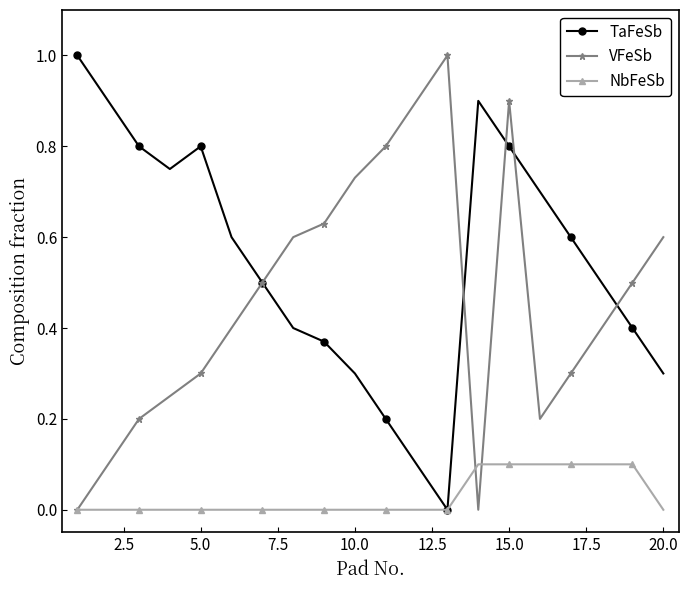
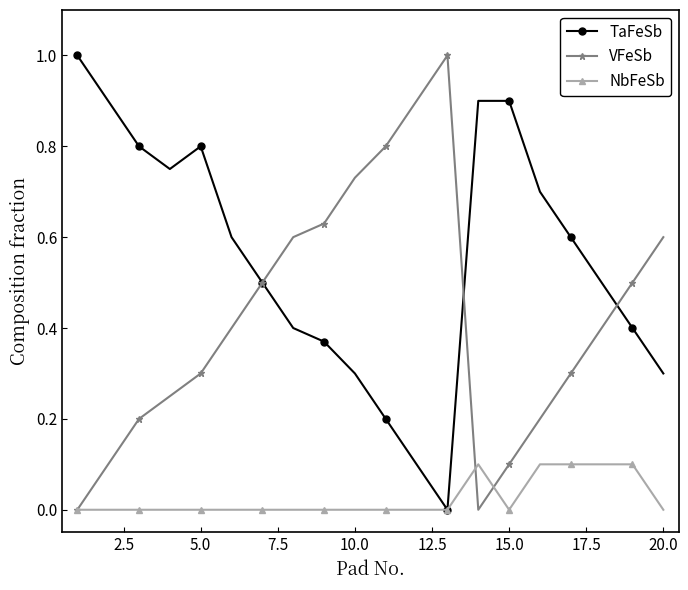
TaFeSb, 15.0: 0.8 -> 0.9
VFeSb, 15.0: 0.9 -> 0.1
NbFeSb, 15.0: 0.1 -> 0.0
